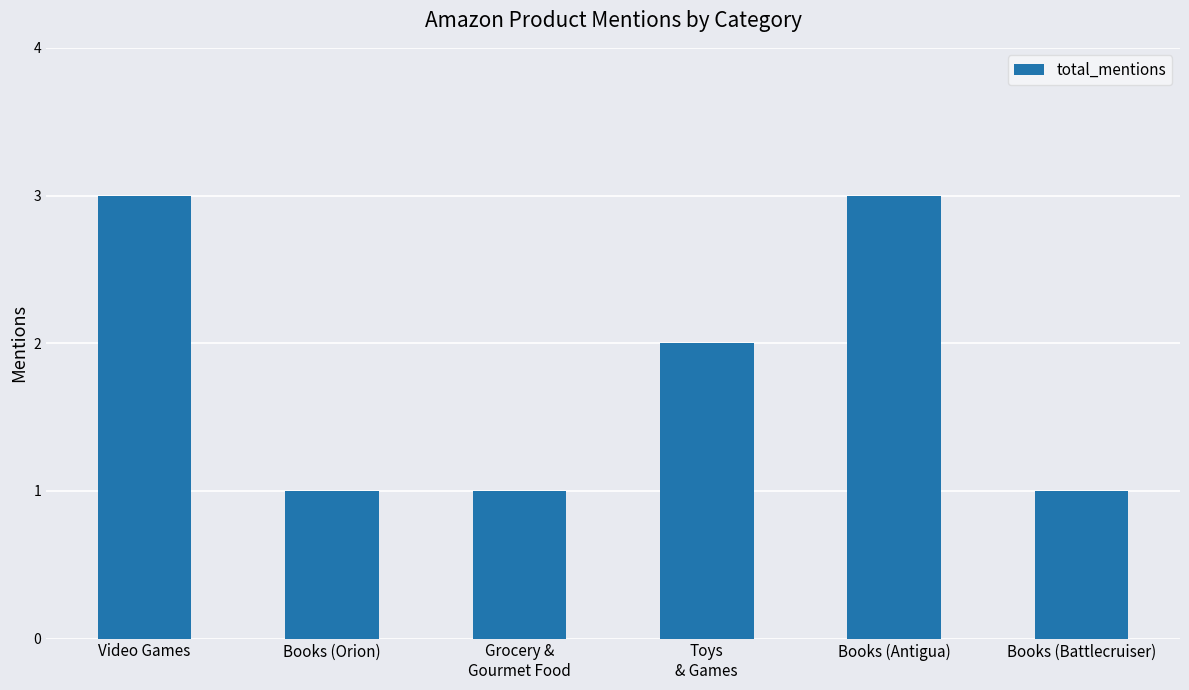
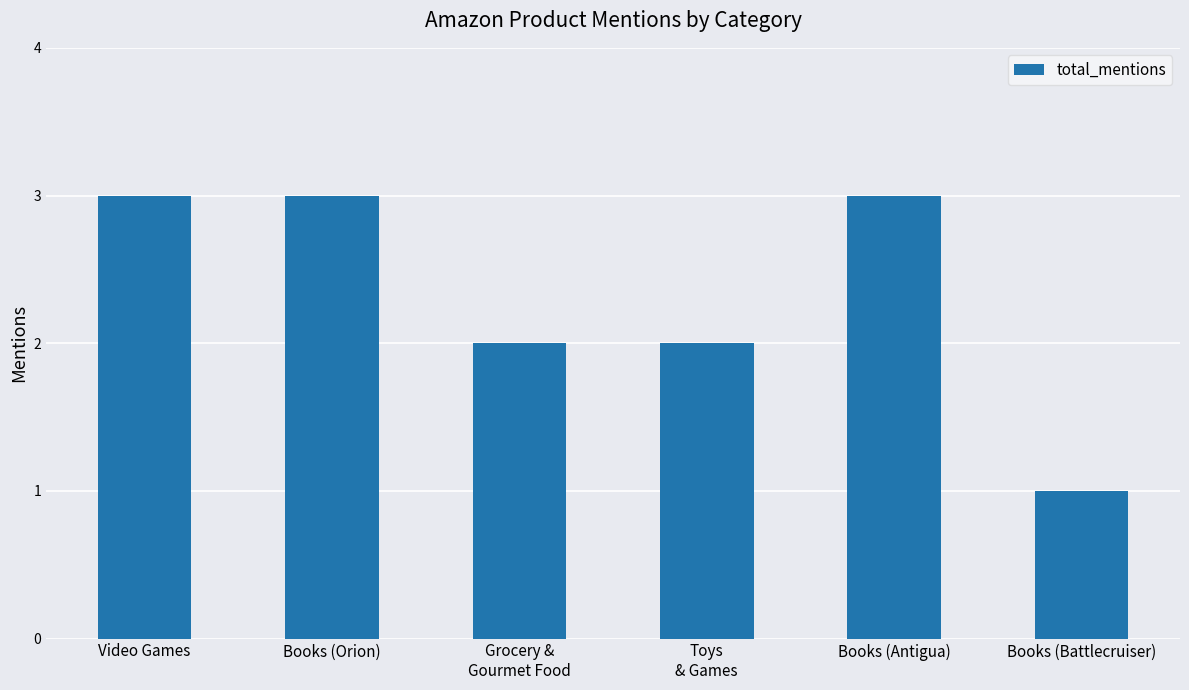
Books (Orion): 1 -> 3
Grocery & Gourmet Food: 1 -> 2
